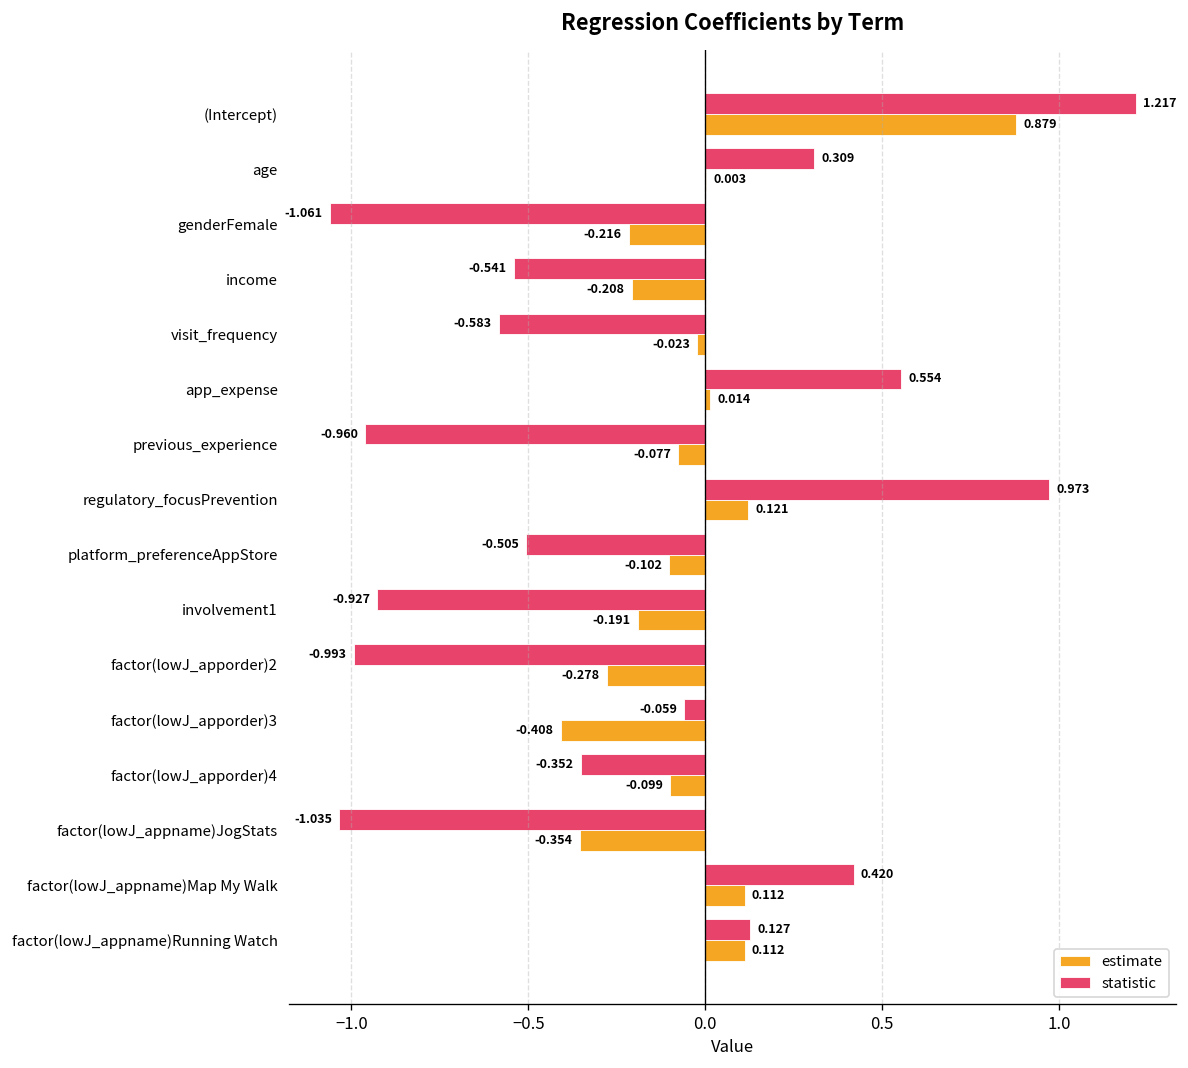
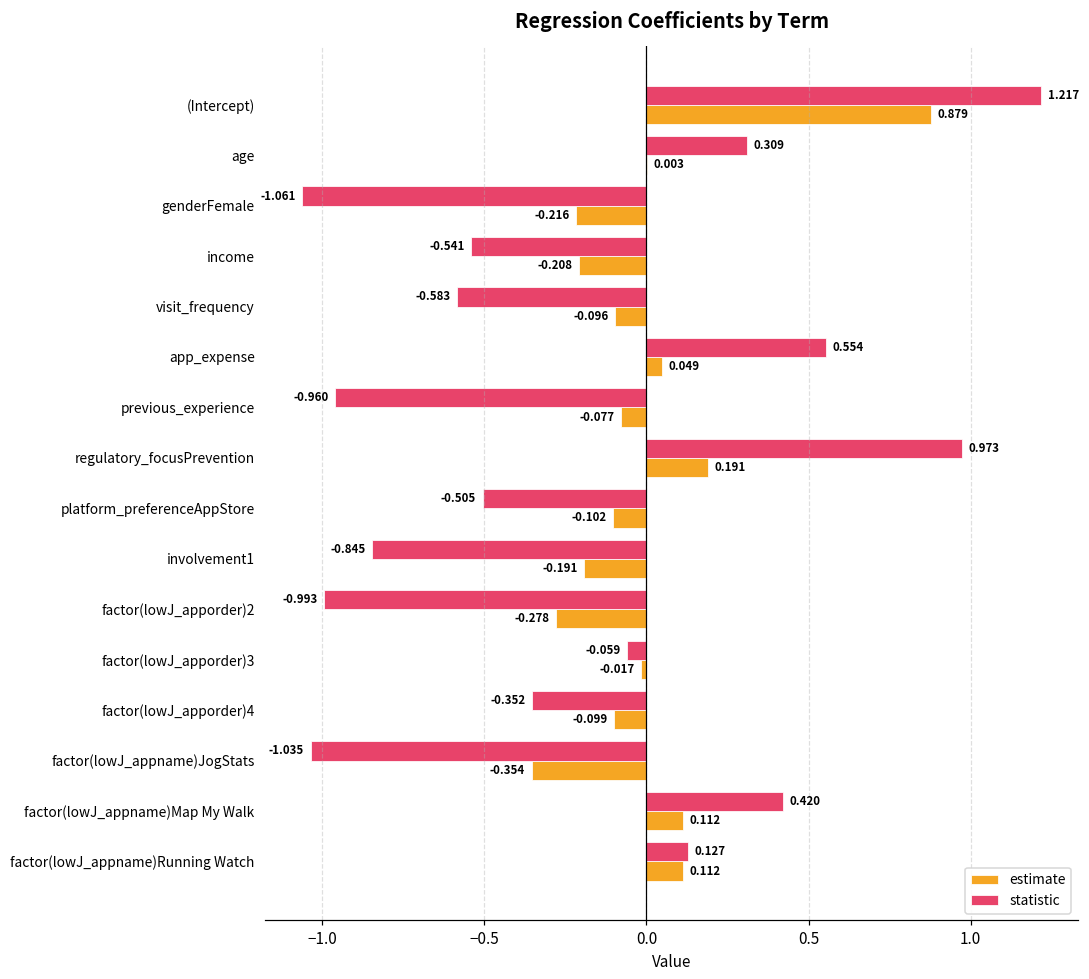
estimate, visit_frequency: -0.023 -> -0.096
estimate, app_expense: 0.014 -> 0.049
estimate, regulatory_focusPrevention: 0.121 -> 0.191
statistic, involvement1: -0.927 -> -0.845
estimate, factor(lowJ_apporder)3: -0.408 -> -0.017
